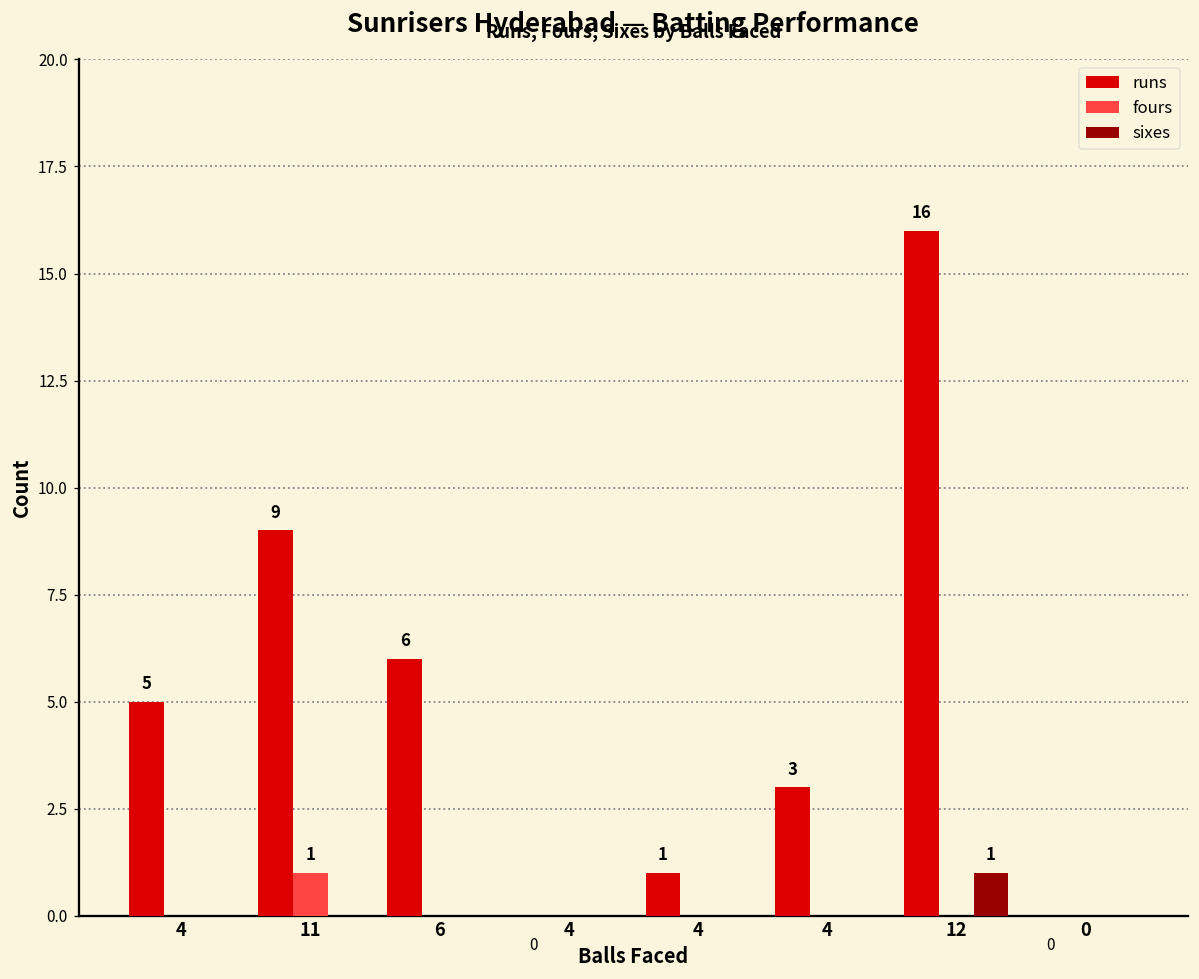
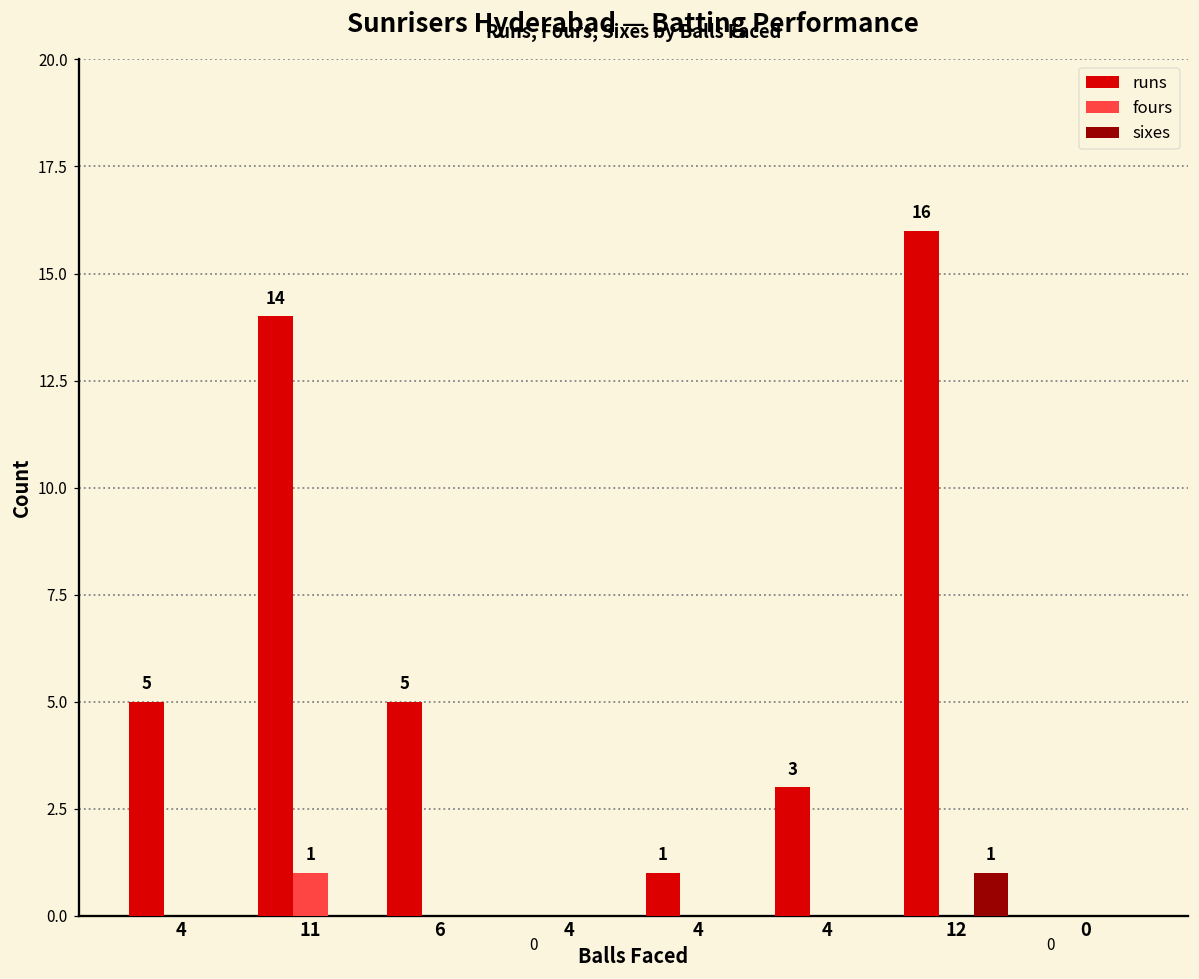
runs, 11: 9 -> 14
runs, 6: 6 -> 5
